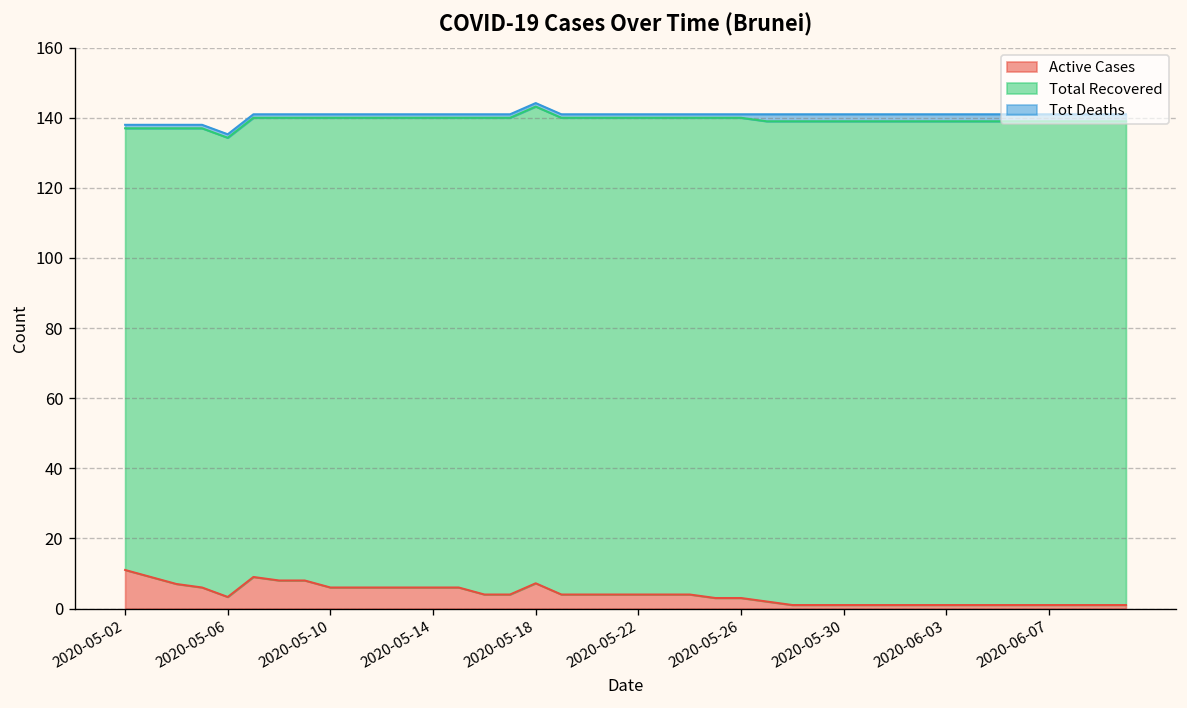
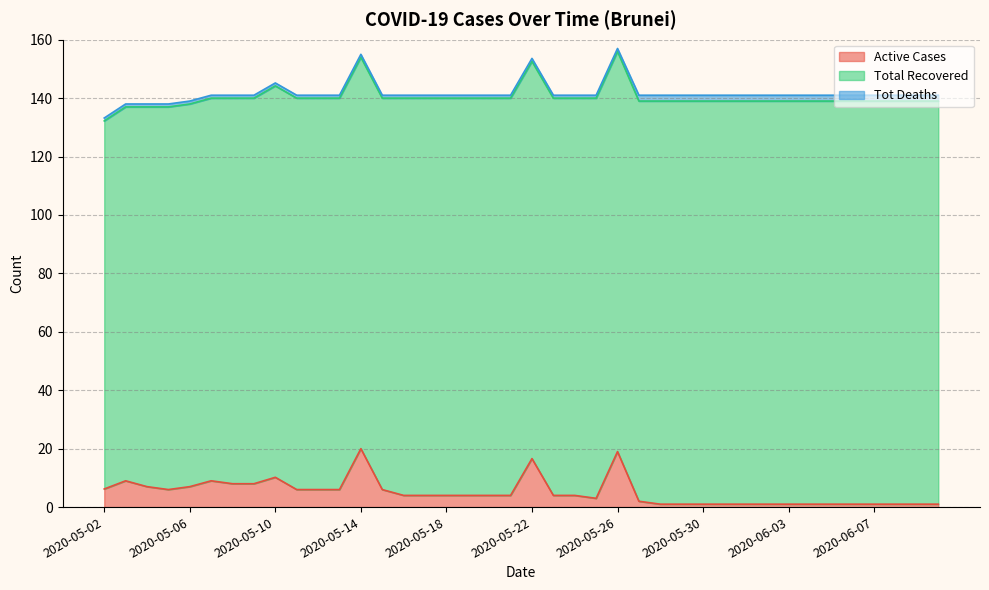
Active Cases, 2020-05-02: 11 -> 6
Active Cases, 2020-05-06: 3 -> 7
Active Cases, 2020-05-10: 6 -> 10
Active Cases, 2020-05-14: 6 -> 20
Active Cases, 2020-05-18: 7 -> 4
Active Cases, 2020-05-22: 4 -> 17
Active Cases, 2020-05-26: 3 -> 19
